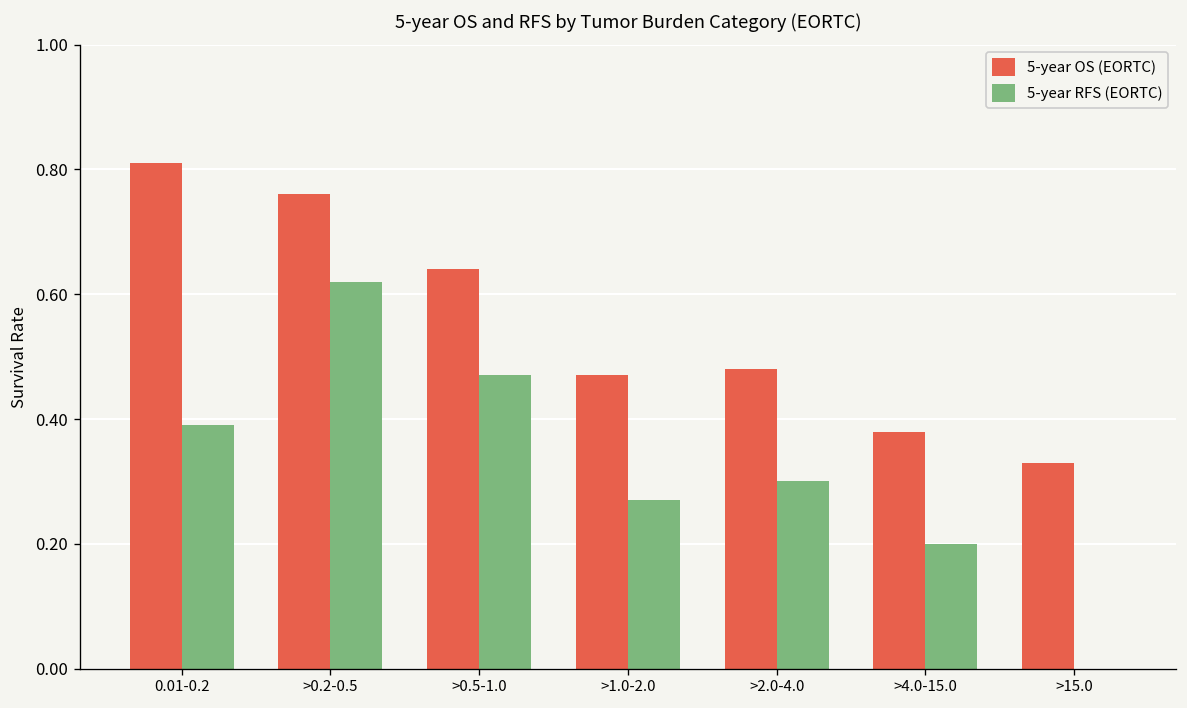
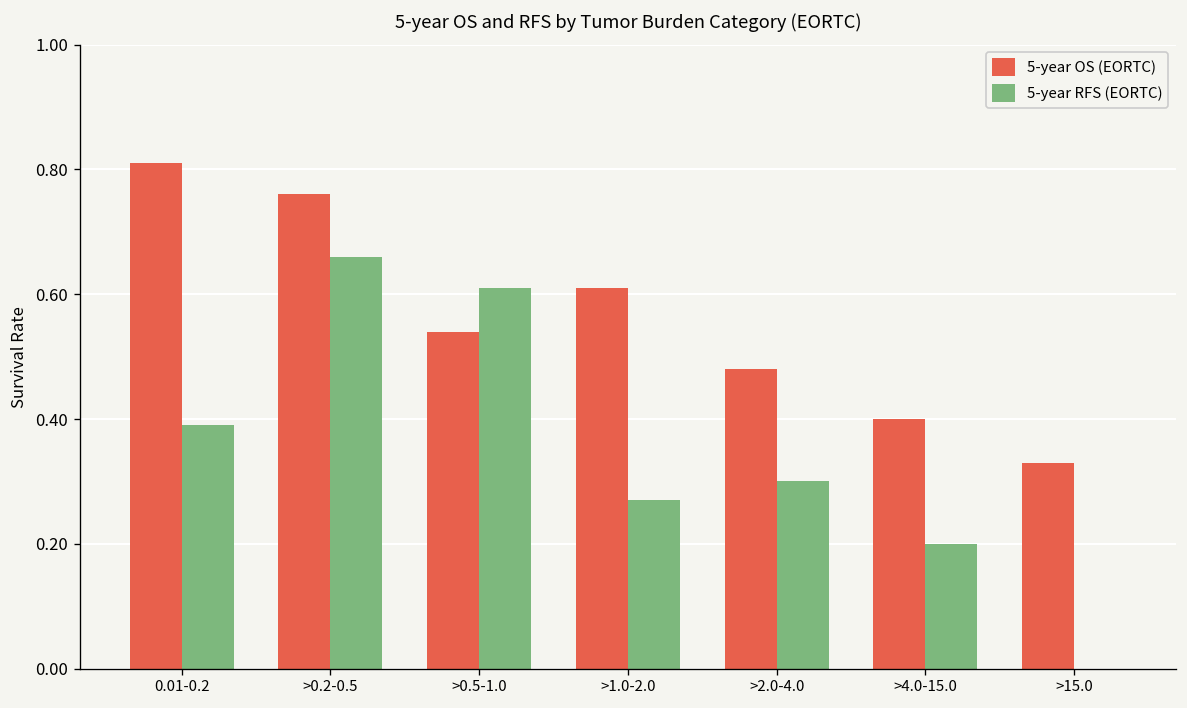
5-year RFS (EORTC), >0.2-0.5: 0.62 -> 0.66
5-year OS (EORTC), >0.5-1.0: 0.64 -> 0.54
5-year RFS (EORTC), >0.5-1.0: 0.47 -> 0.61
5-year OS (EORTC), >1.0-2.0: 0.47 -> 0.61
5-year OS (EORTC), >4.0-15.0: 0.38 -> 0.40
